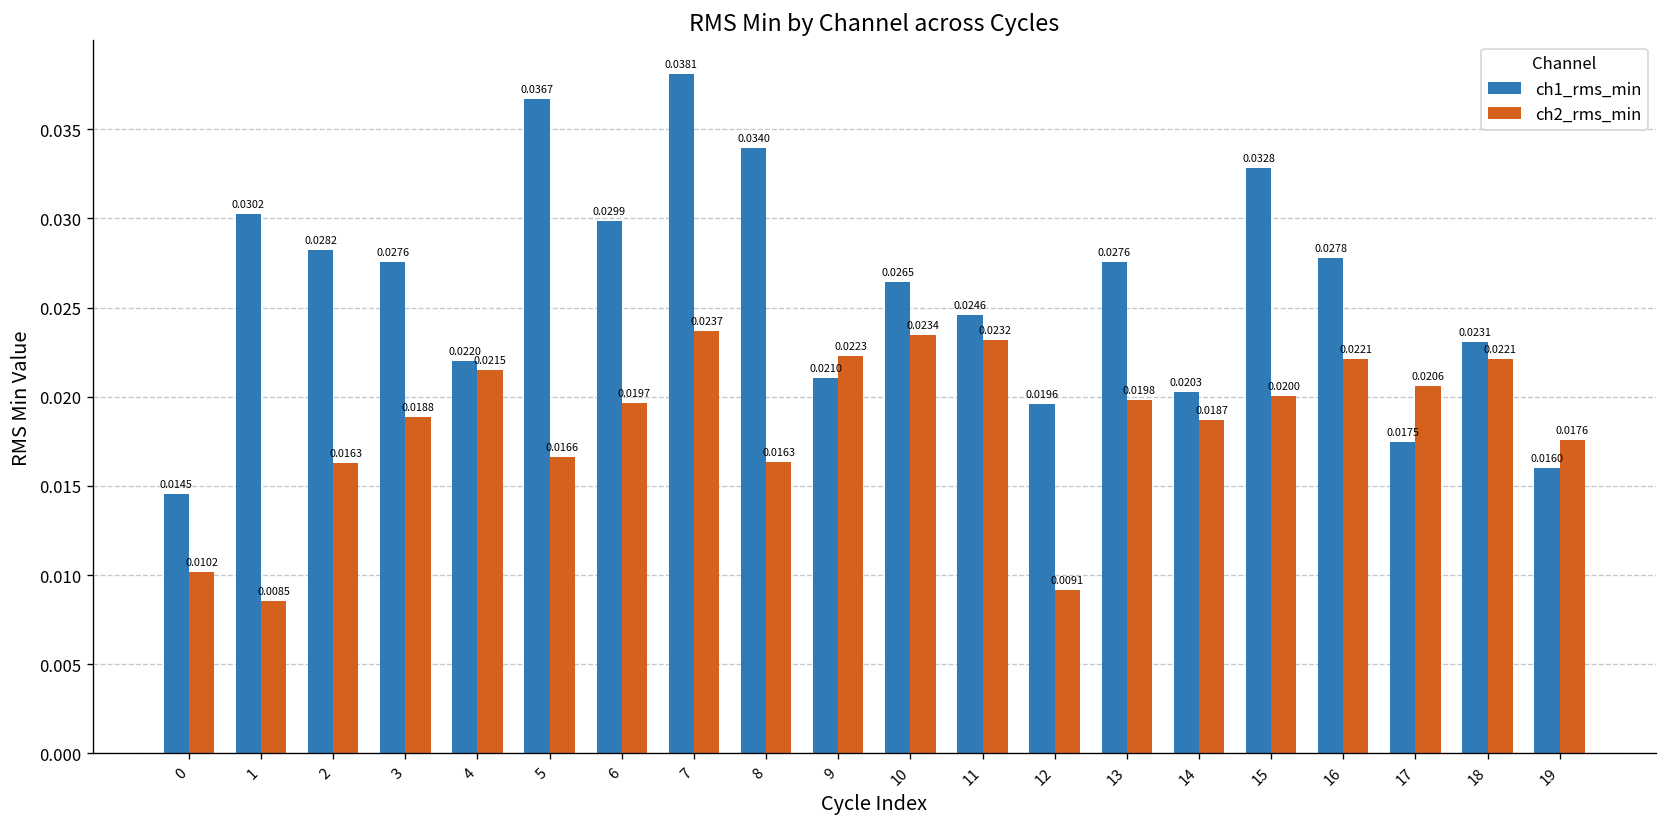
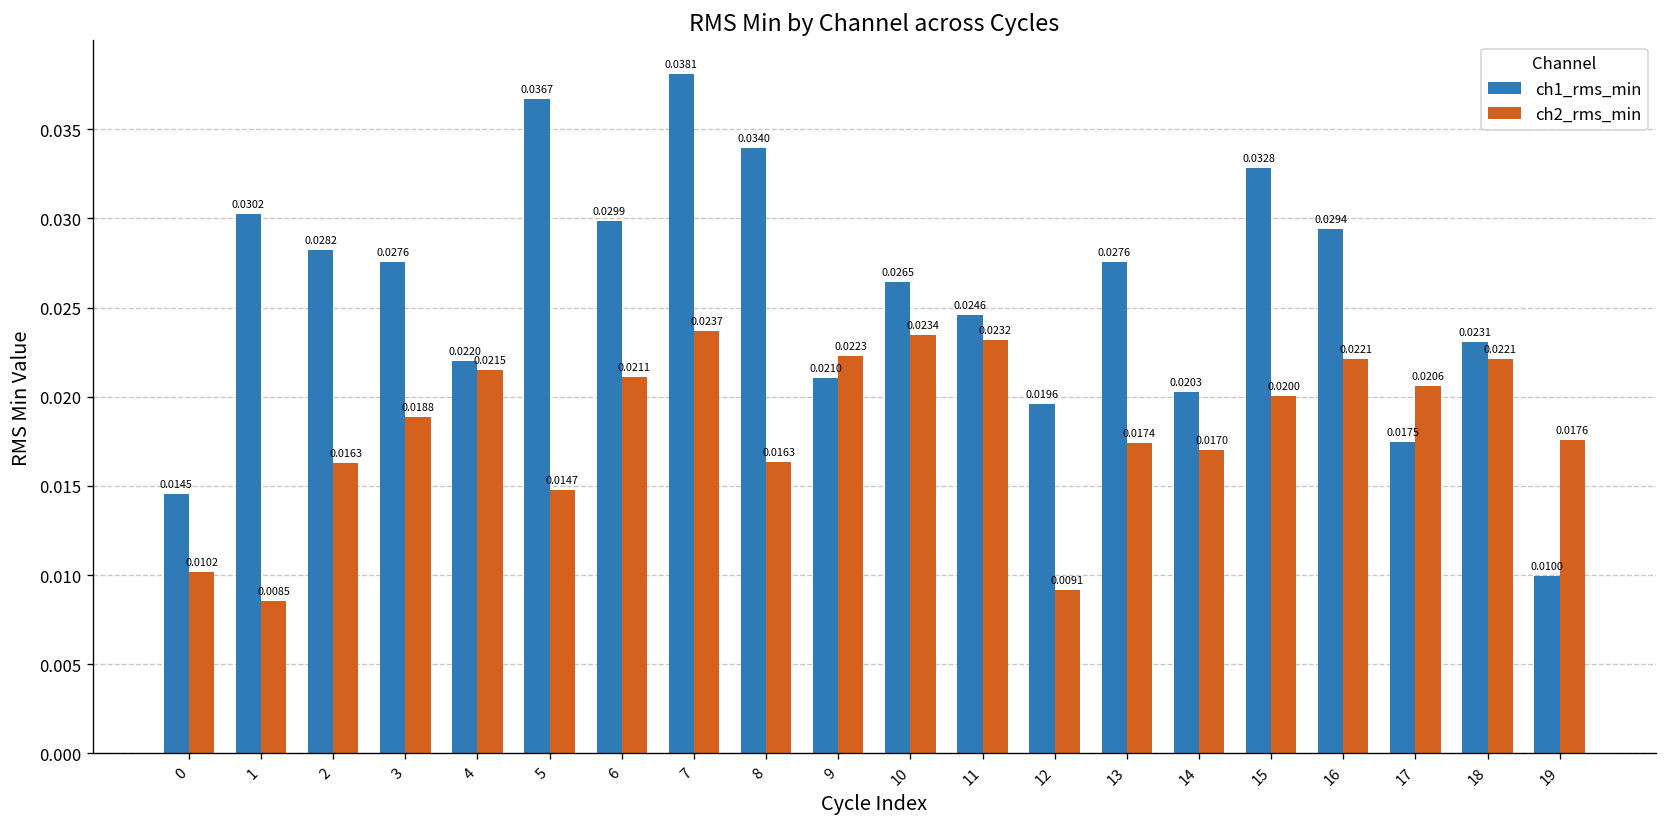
ch2_rms_min, 5: 0.0166 -> 0.0147
ch2_rms_min, 6: 0.0197 -> 0.0211
ch2_rms_min, 13: 0.0198 -> 0.0174
ch2_rms_min, 14: 0.0187 -> 0.0170
ch1_rms_min, 16: 0.0278 -> 0.0294
ch1_rms_min, 19: 0.0160 -> 0.0100
